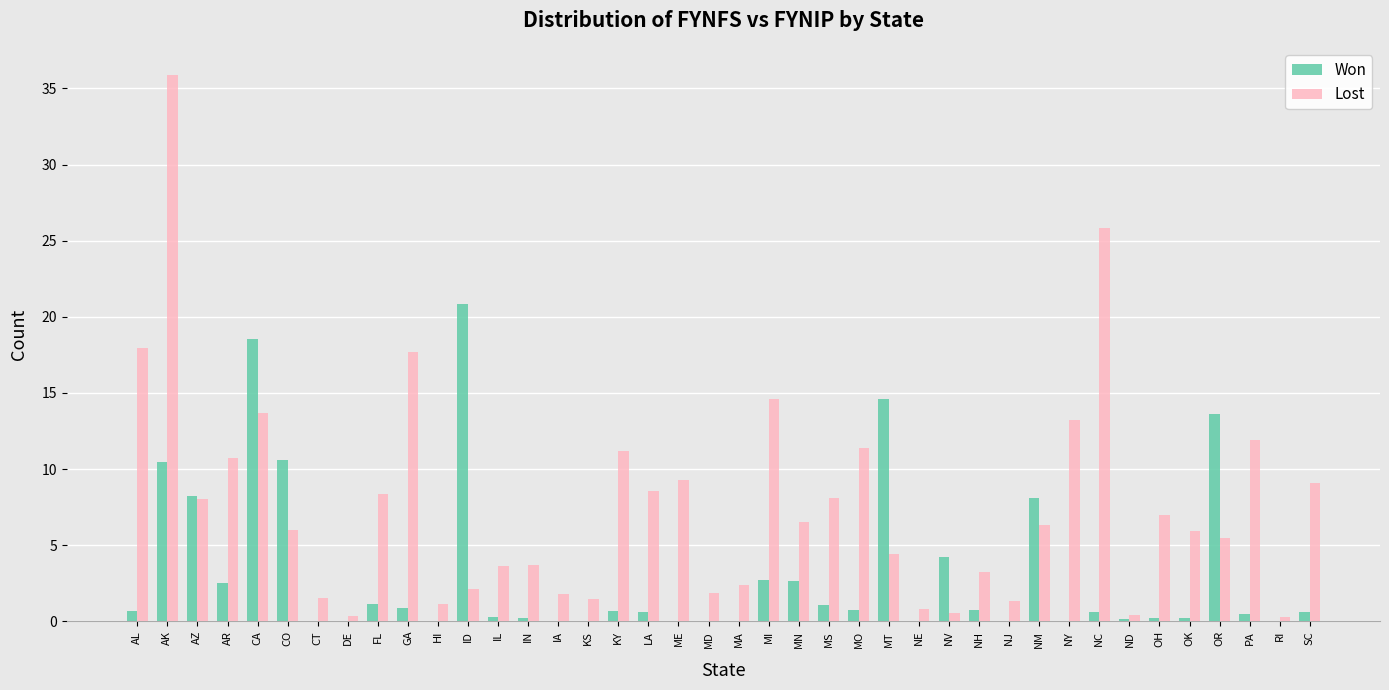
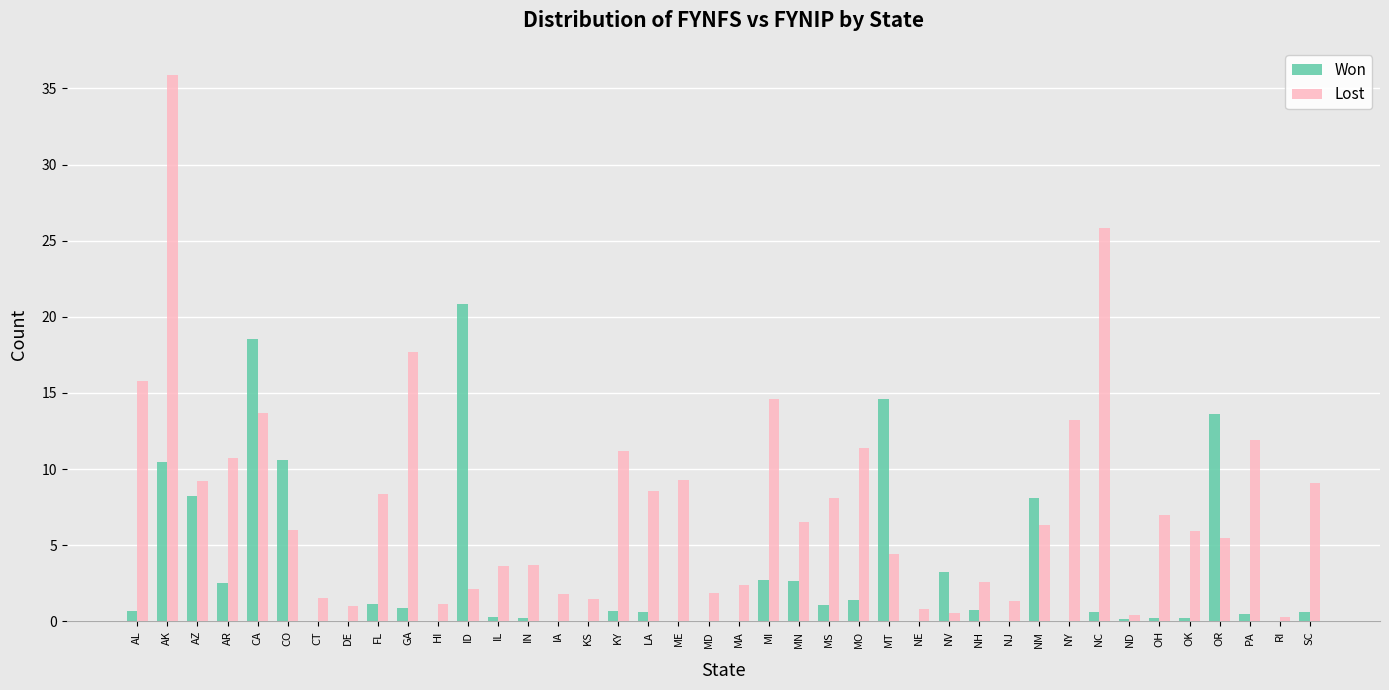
Lost, AL: 18.0 -> 15.8
Lost, AZ: 8.0 -> 9.2
Lost, DE: 0.3 -> 1.0
Won, MO: 0.7 -> 1.4
Won, NV: 4.2 -> 3.2
Lost, NH: 3.3 -> 2.6
